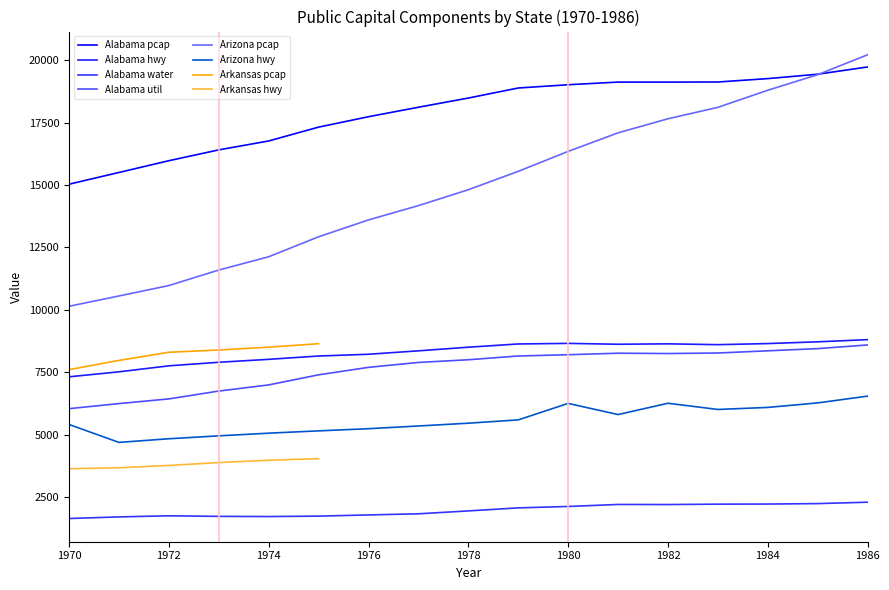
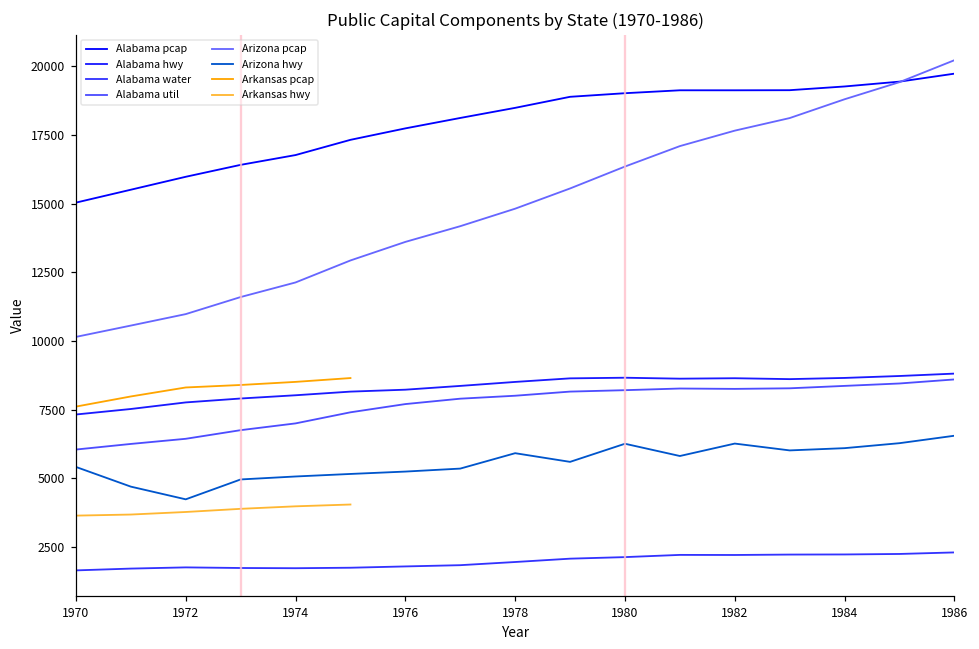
Arizona hwy, 1972: 4800 -> 4200
Arizona hwy, 1978: 5500 -> 5900
